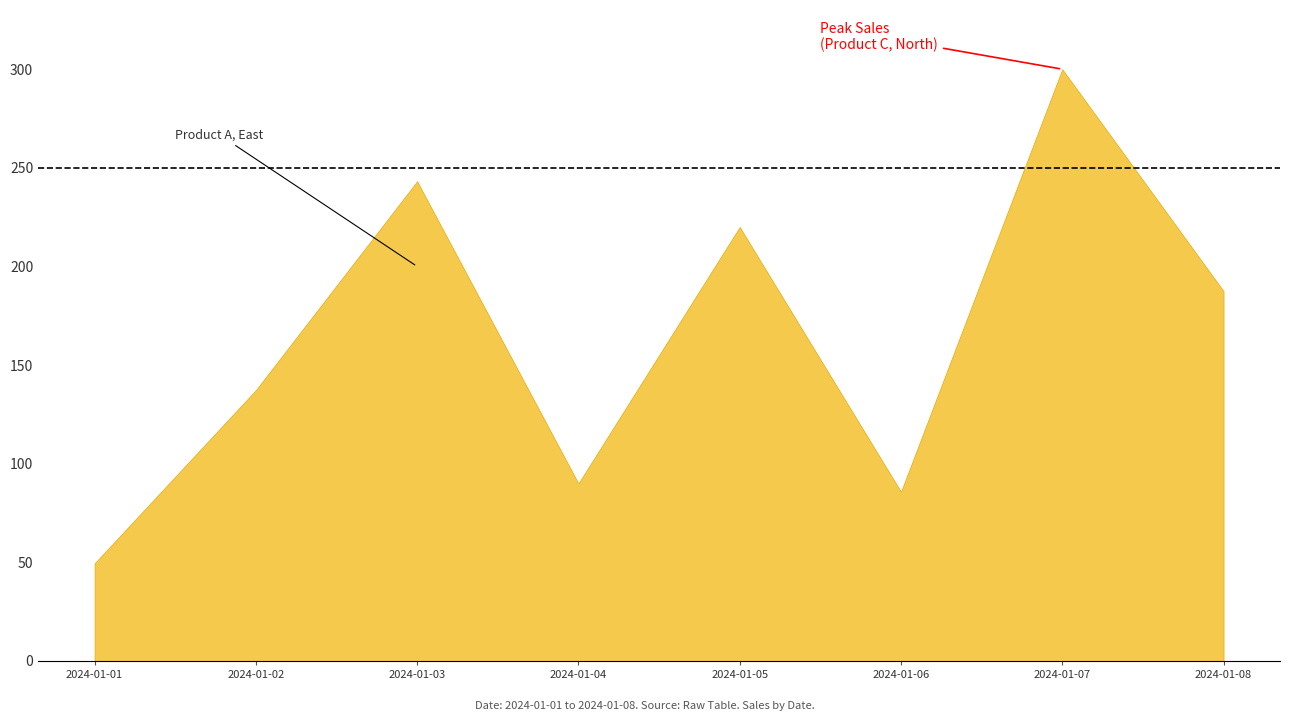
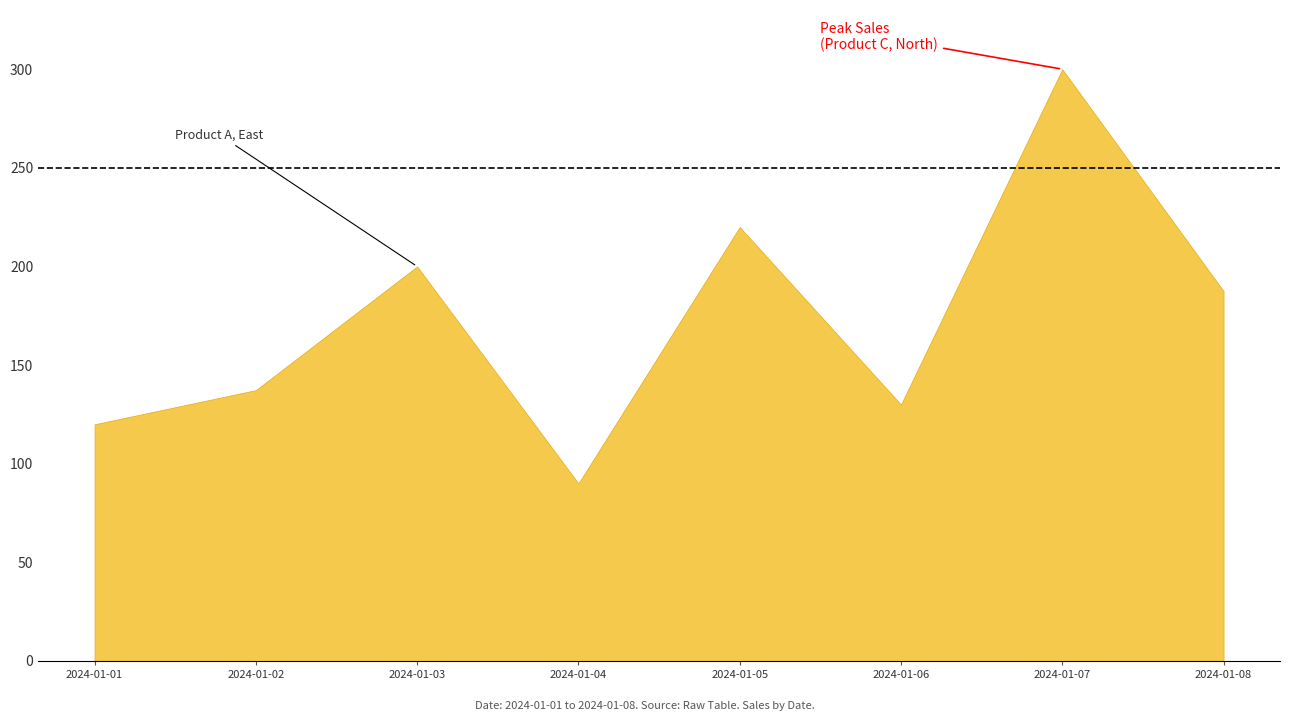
2024-01-01: 50 -> 120
2024-01-03: 243 -> 200
2024-01-06: 86 -> 130
